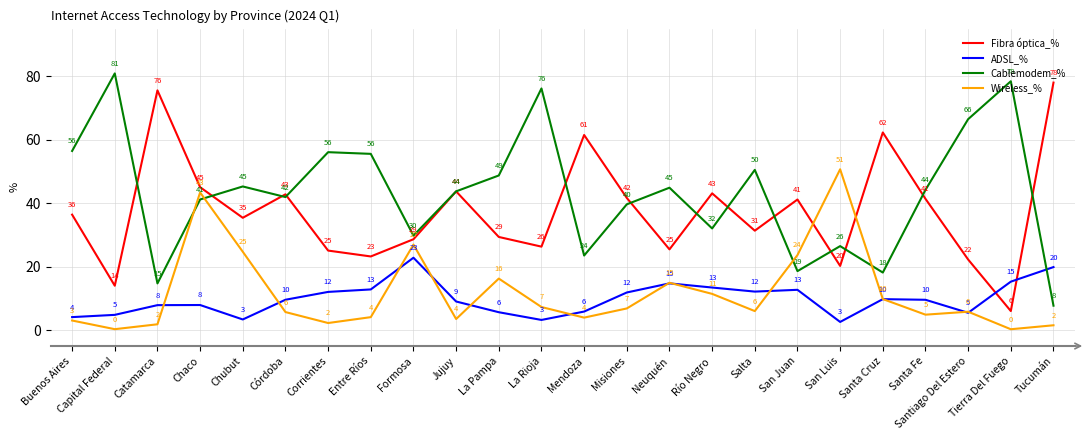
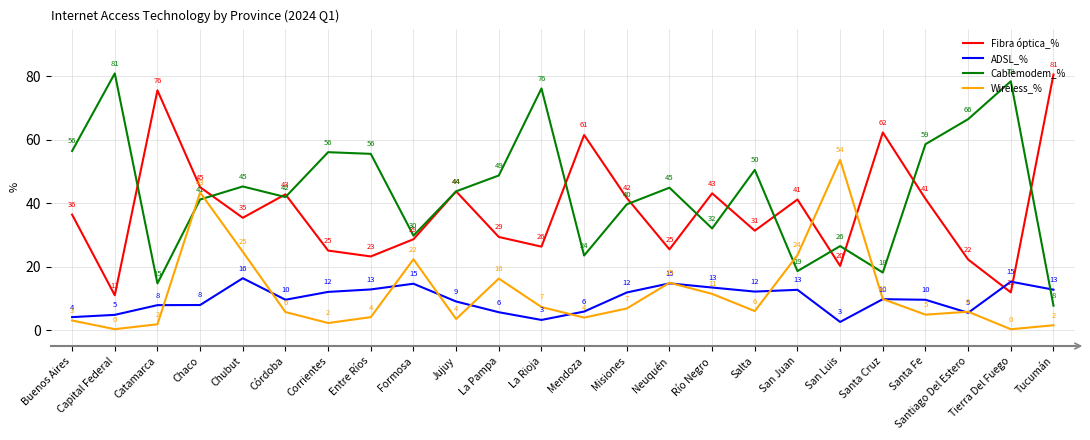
Fibra óptica_%, Capital Federal: 14 -> 11
ADSL_%, Chubut: 3 -> 16
ADSL_%, Formosa: 23 -> 15
Wireless_%, Formosa: 27 -> 22
Wireless_%, San Luis: 51 -> 54
Cablemodem_%, Santa Fe: 44 -> 59
Fibra óptica_%, Tierra Del Fuego: 6 -> 12
Fibra óptica_%, Tucumán: 78 -> 81
ADSL_%, Tucumán: 20 -> 13
